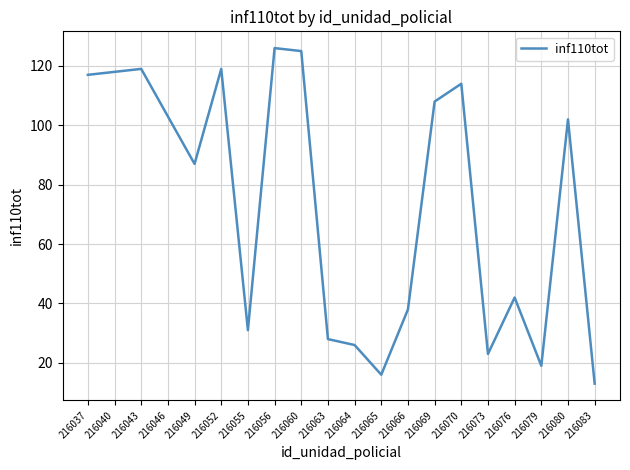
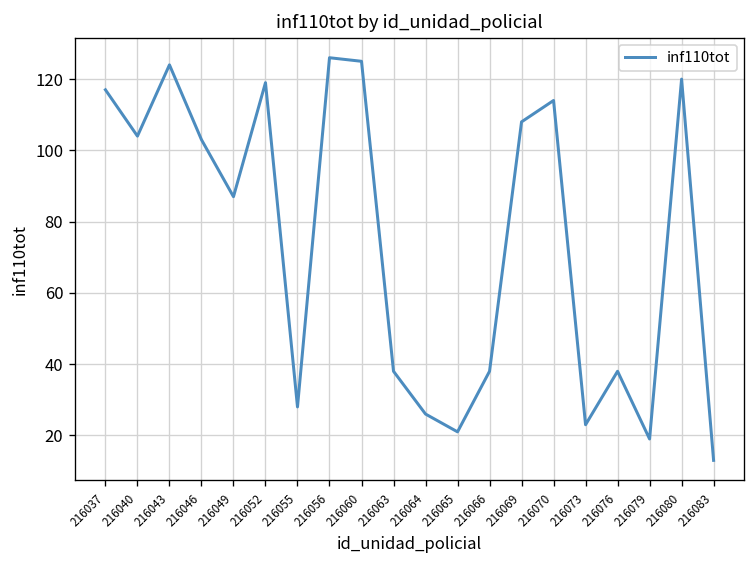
216040: 118 -> 104
216043: 119 -> 124
216055: 31 -> 28
216063: 28 -> 38
216065: 16 -> 21
216076: 42 -> 38
216080: 102 -> 120
